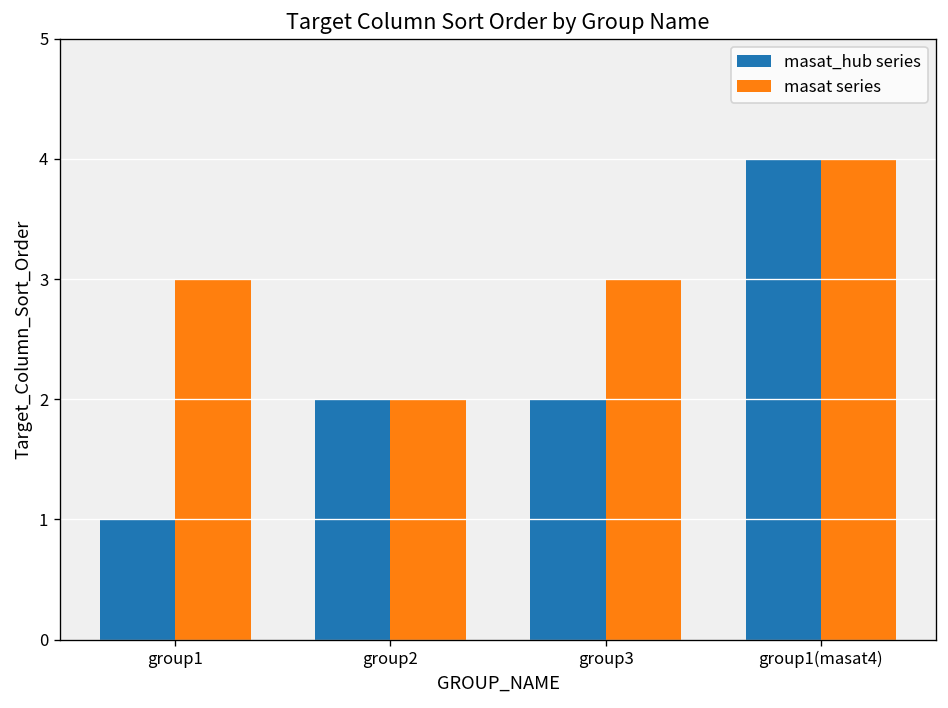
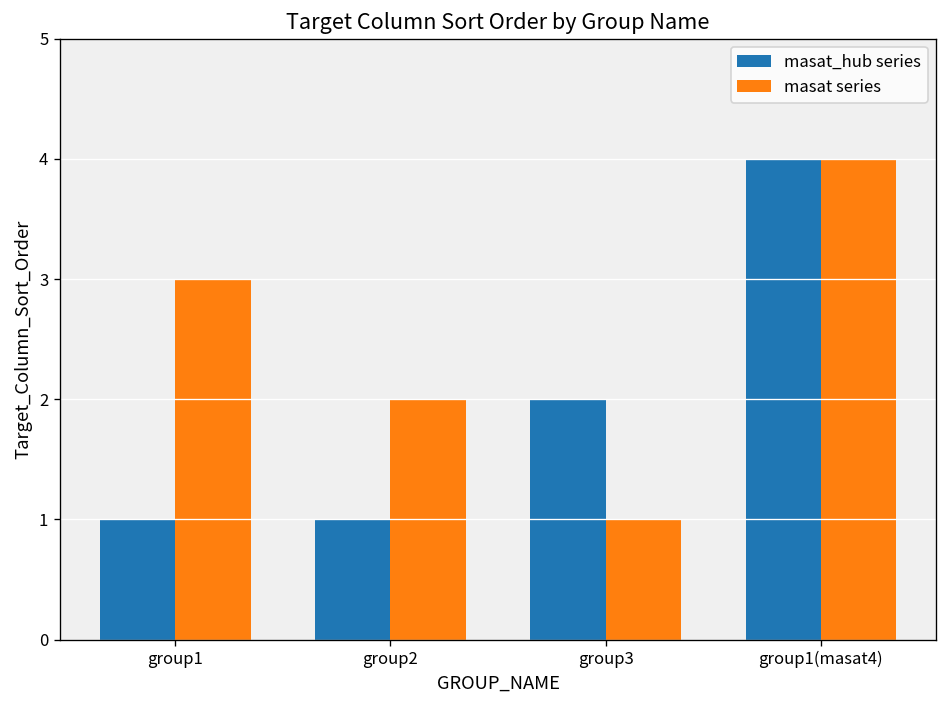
masat_hub series, group2: 2 -> 1
masat series, group3: 3 -> 1
